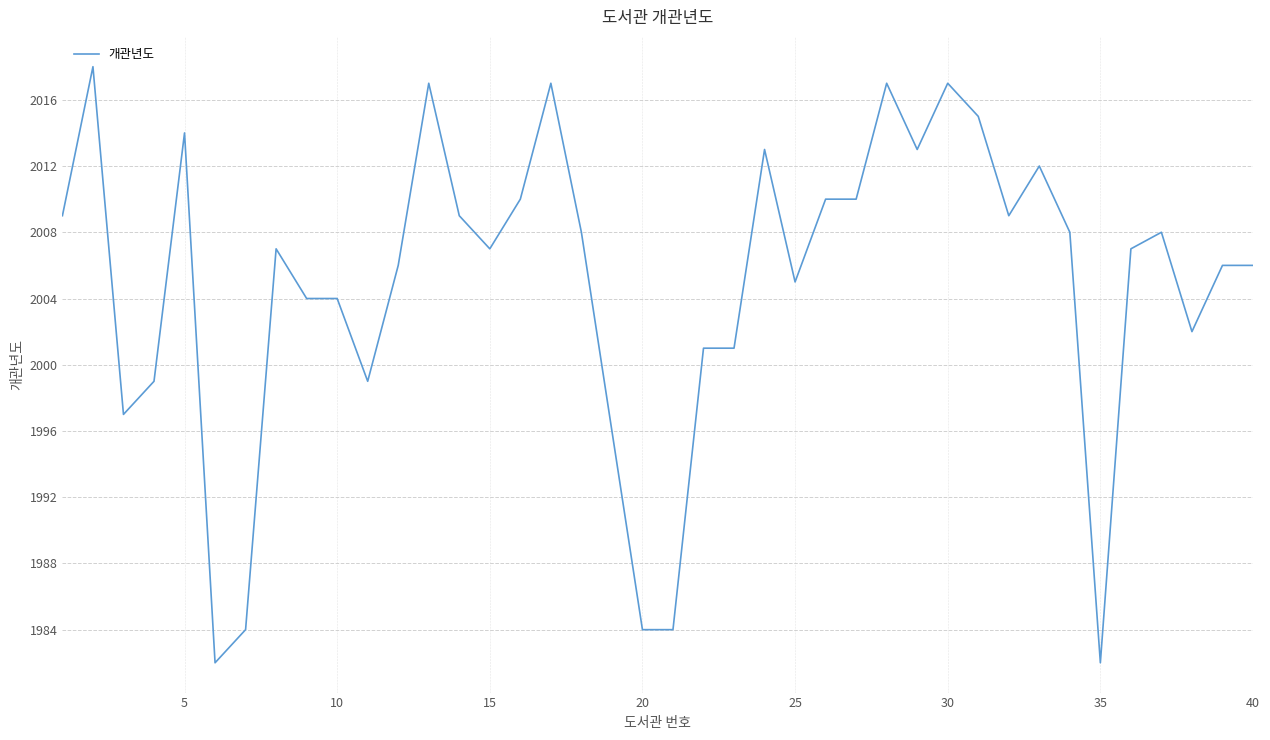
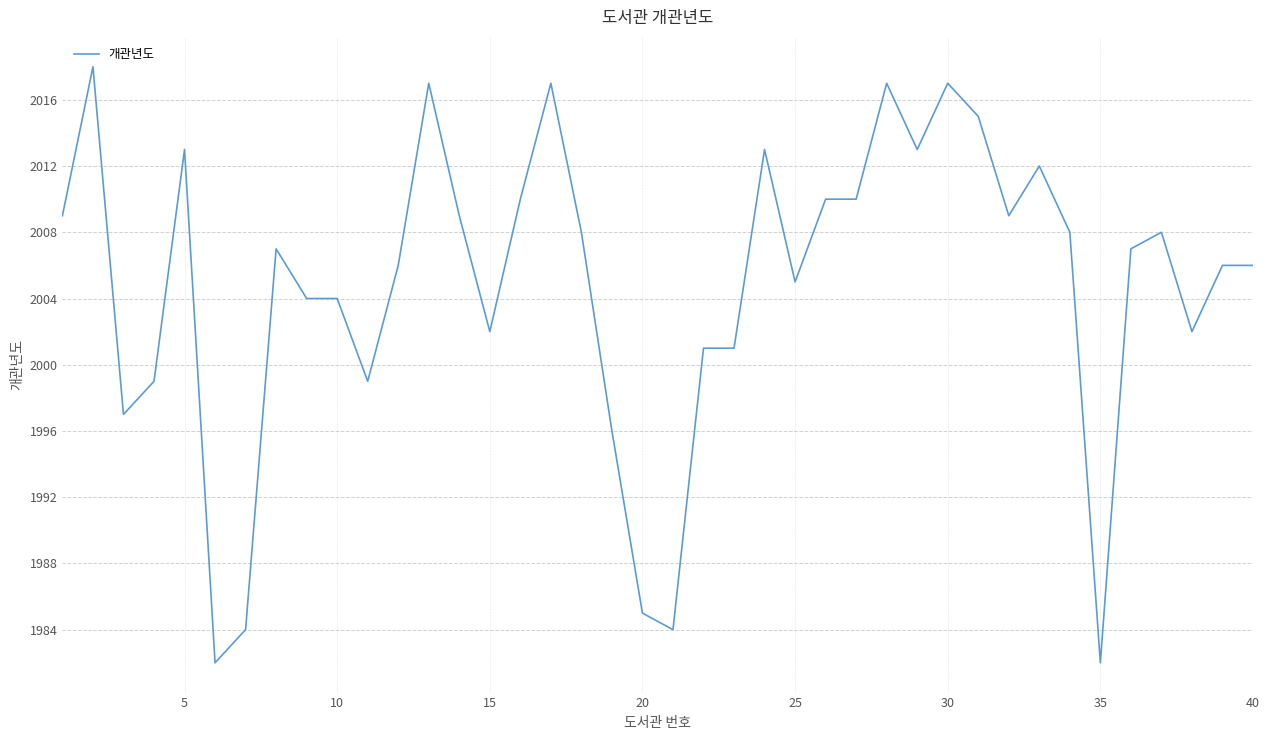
5: 2014 -> 2013
15: 2007 -> 2002
20: 1984 -> 1985
